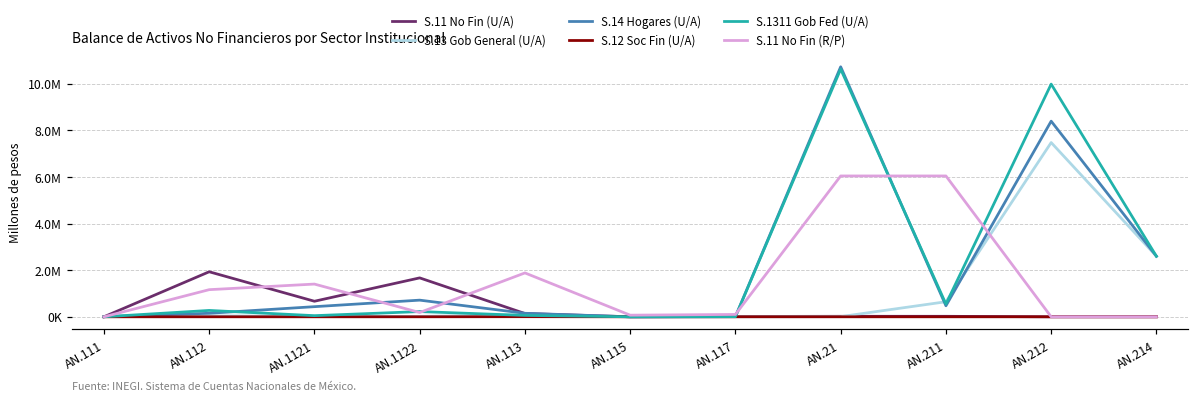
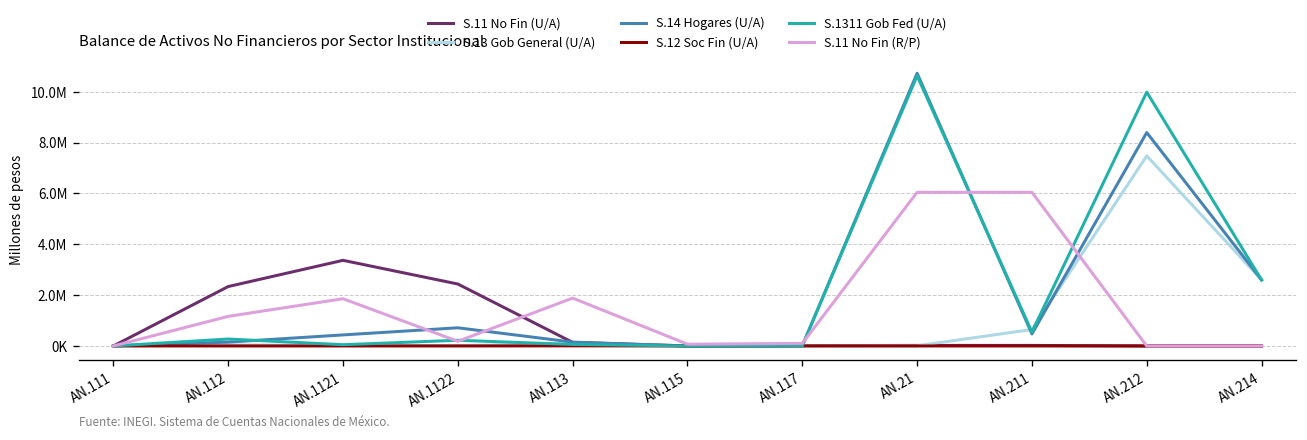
S.11 No Fin (U/A), AN.112: 1900000 -> 2300000
S.11 No Fin (U/A), AN.1121: 700000 -> 3400000
S.11 No Fin (R/P), AN.1121: 1400000 -> 1900000
S.11 No Fin (U/A), AN.1122: 1700000 -> 2400000
